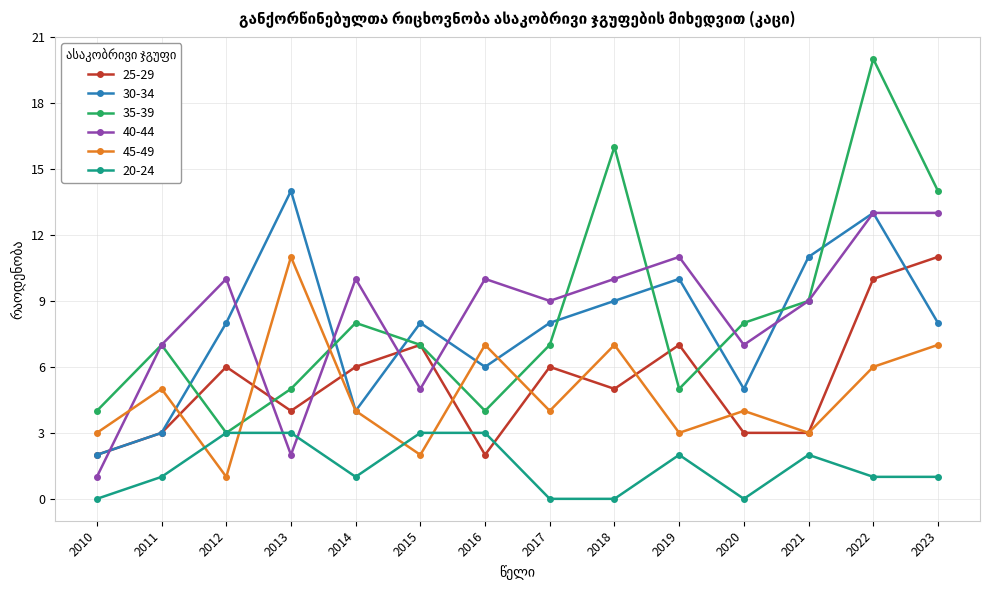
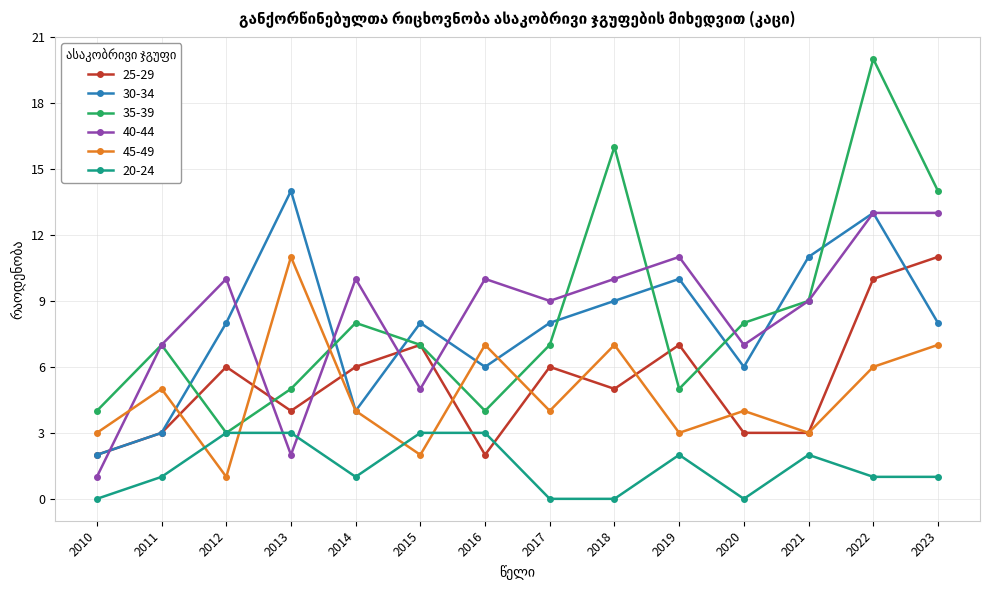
30-34, 2020: 5 -> 6
